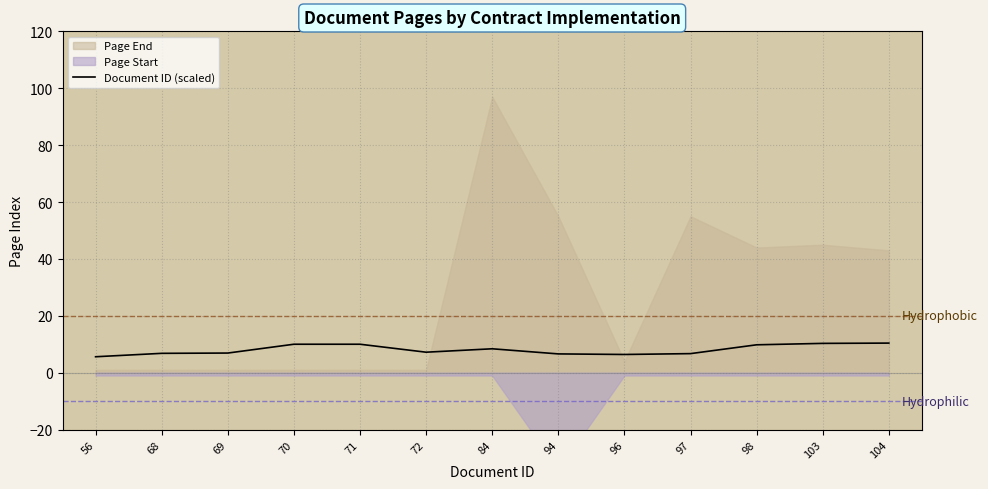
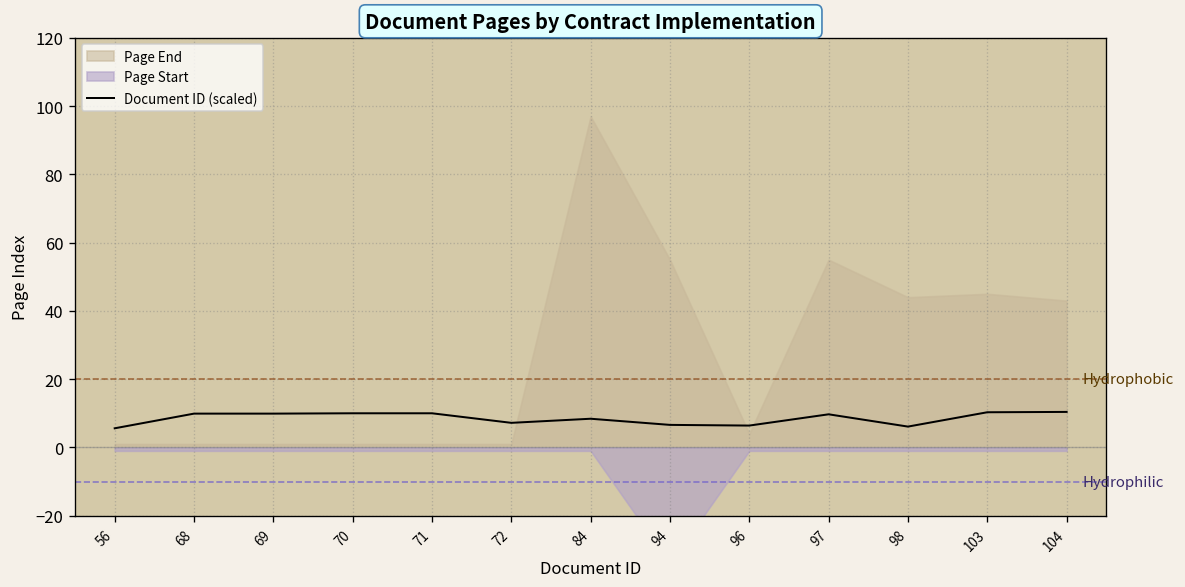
Document ID (scaled), 68: 7 -> 10
Document ID (scaled), 69: 7 -> 10
Document ID (scaled), 97: 7 -> 10
Document ID (scaled), 98: 10 -> 6
